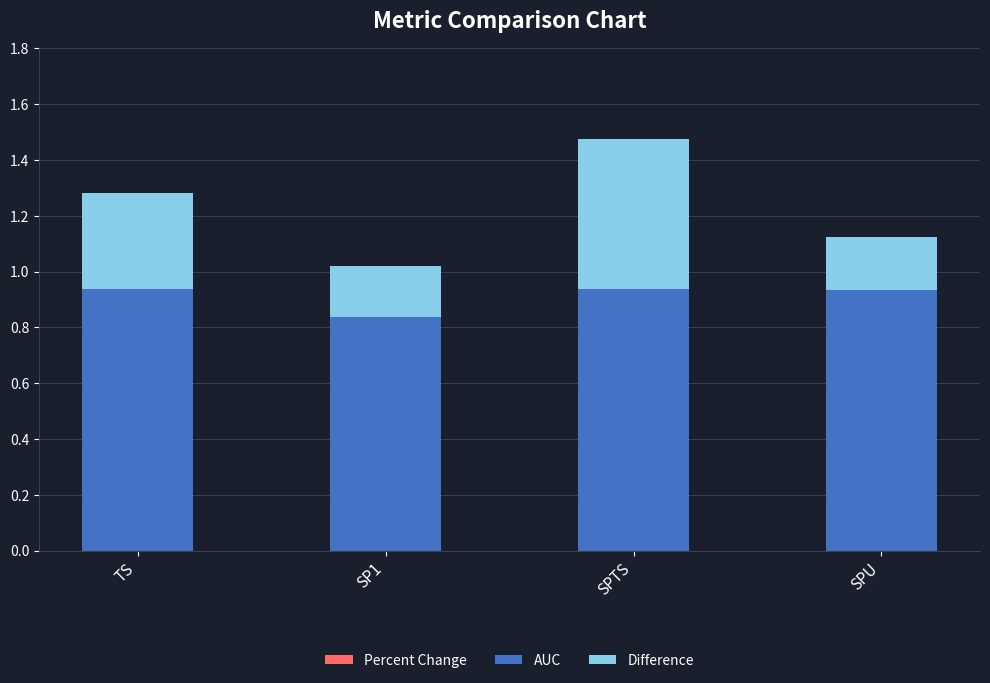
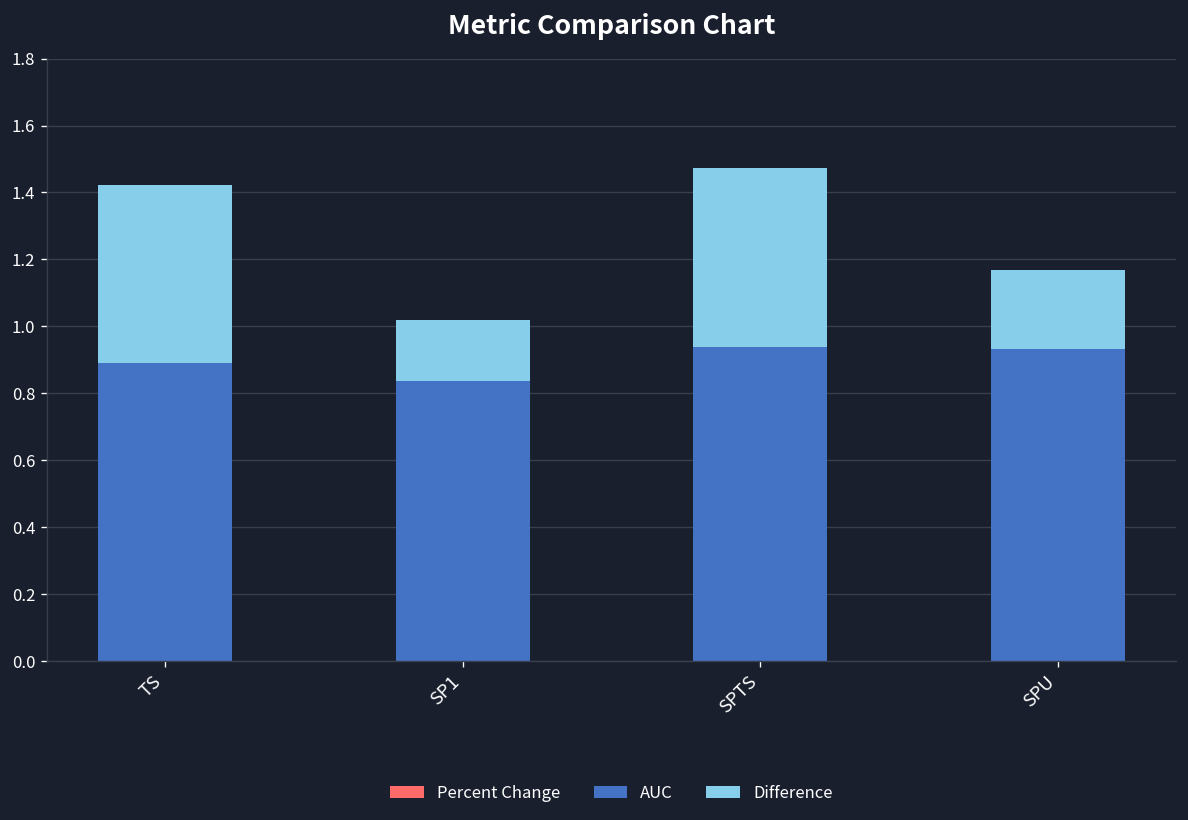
AUC, TS: 0.94 -> 0.89
Difference, TS: 0.35 -> 0.53
Difference, SPU: 0.19 -> 0.24
